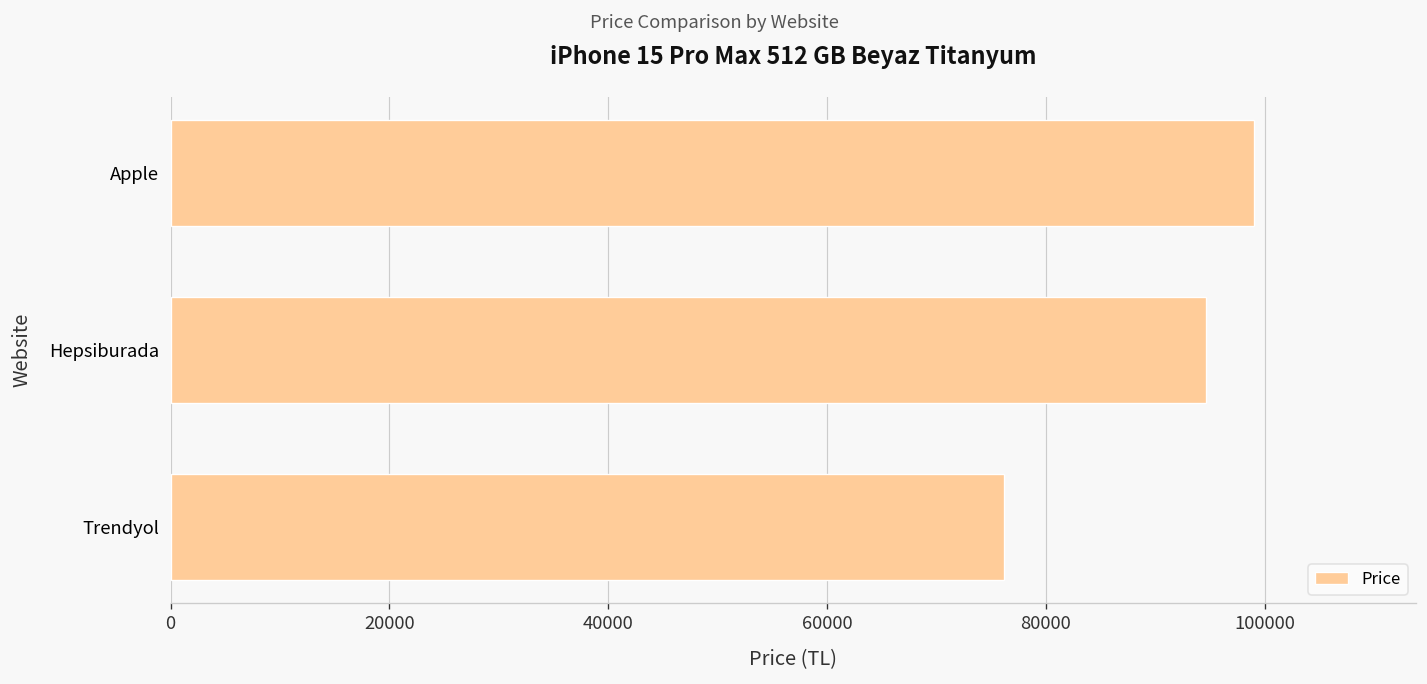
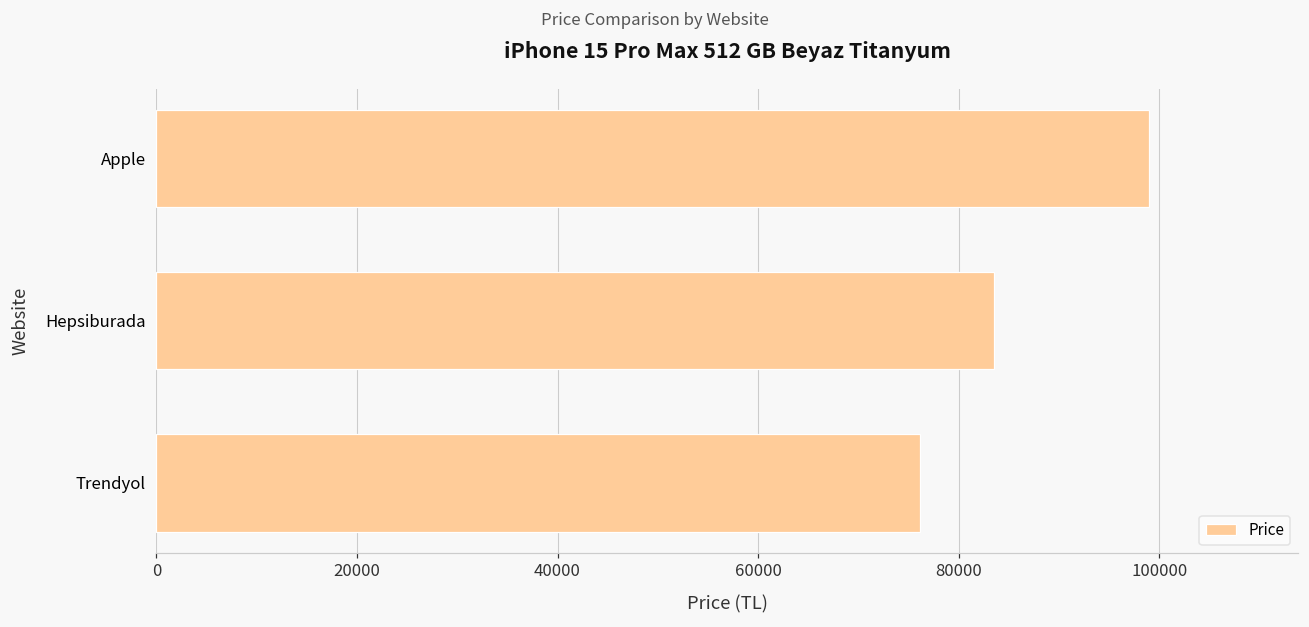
Hepsiburada: 95000 -> 83000
